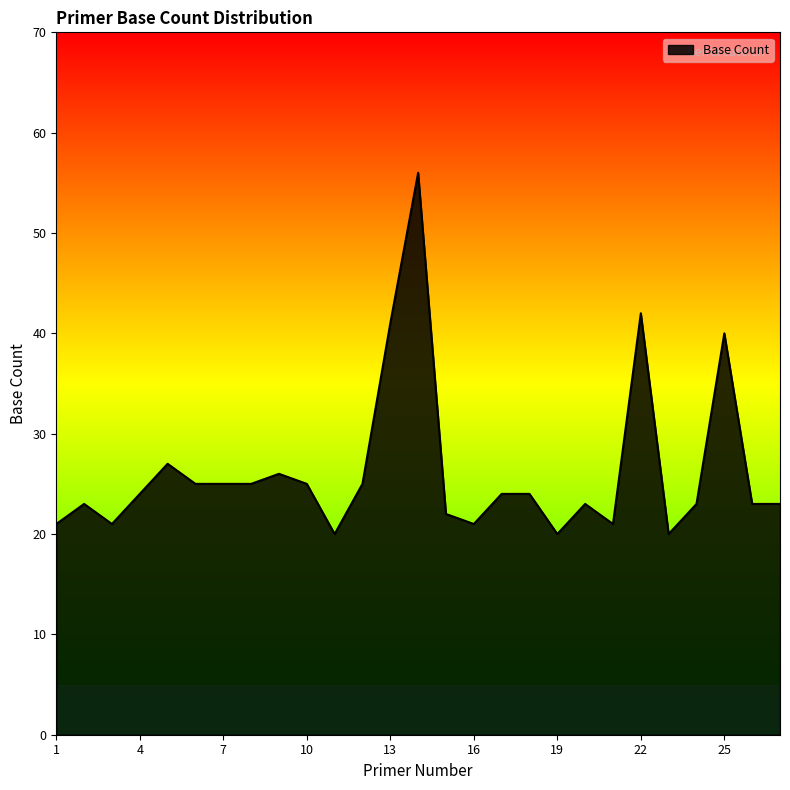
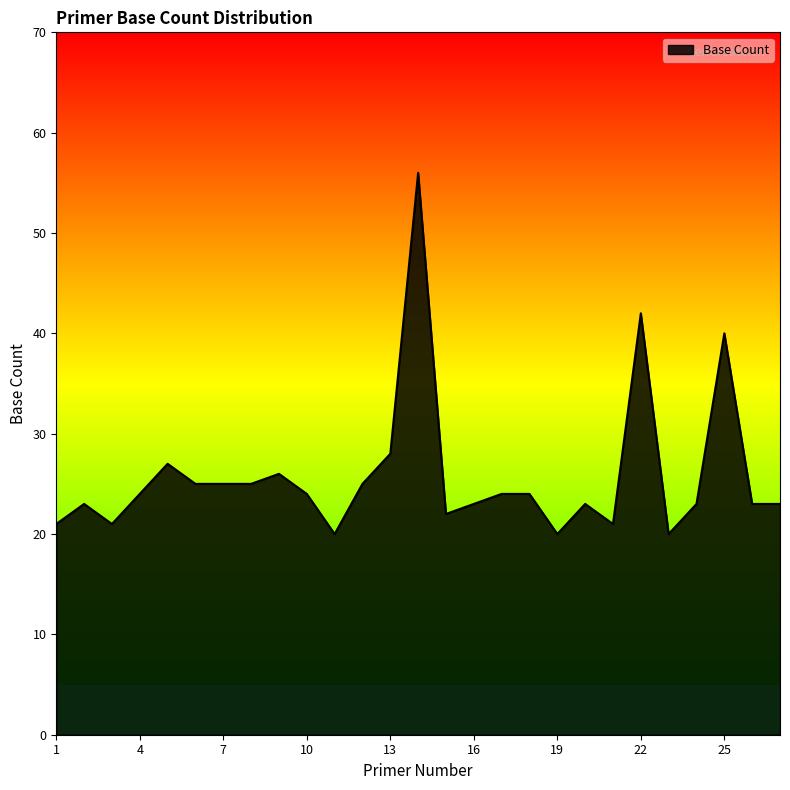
10: 25 -> 24
13: 41 -> 28
16: 21 -> 23
